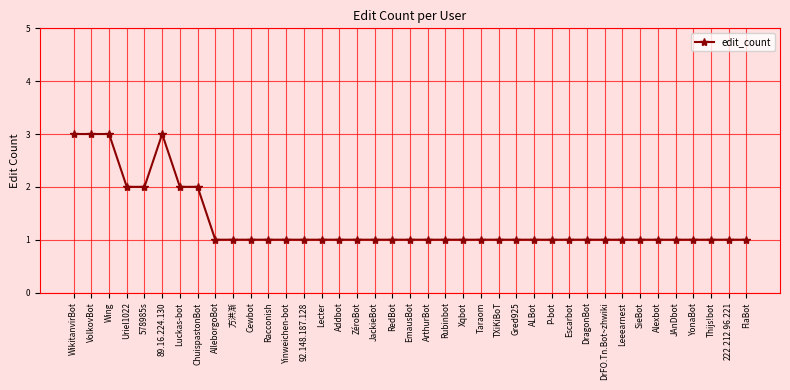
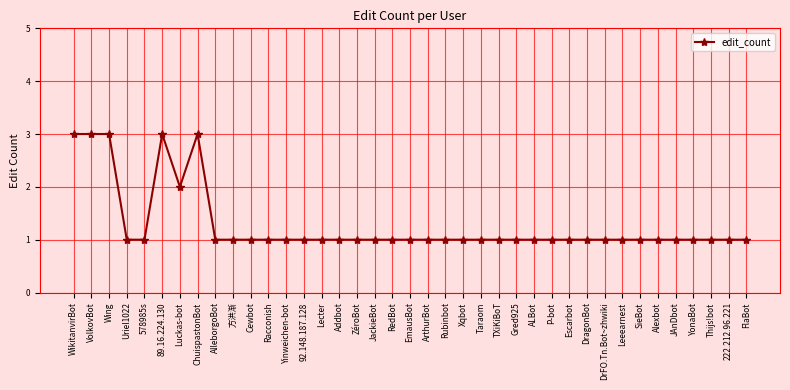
Uriel1022: 2 -> 1
578985s: 2 -> 1
ChuispastonBot: 2 -> 3
